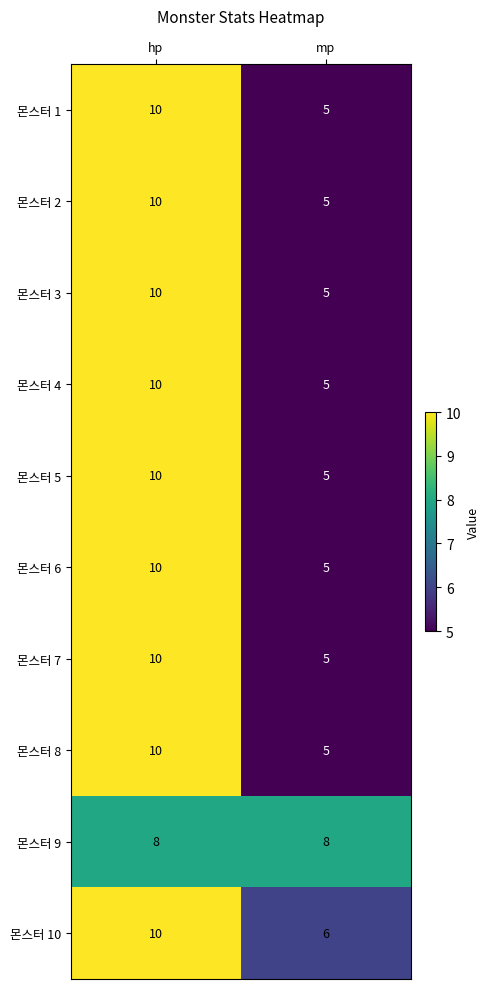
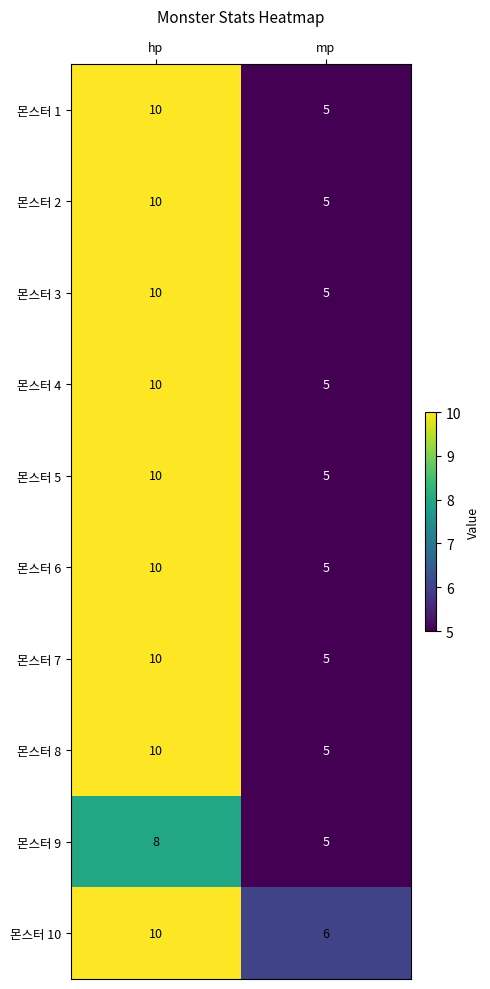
몬스터 9, mp: 8 -> 5
